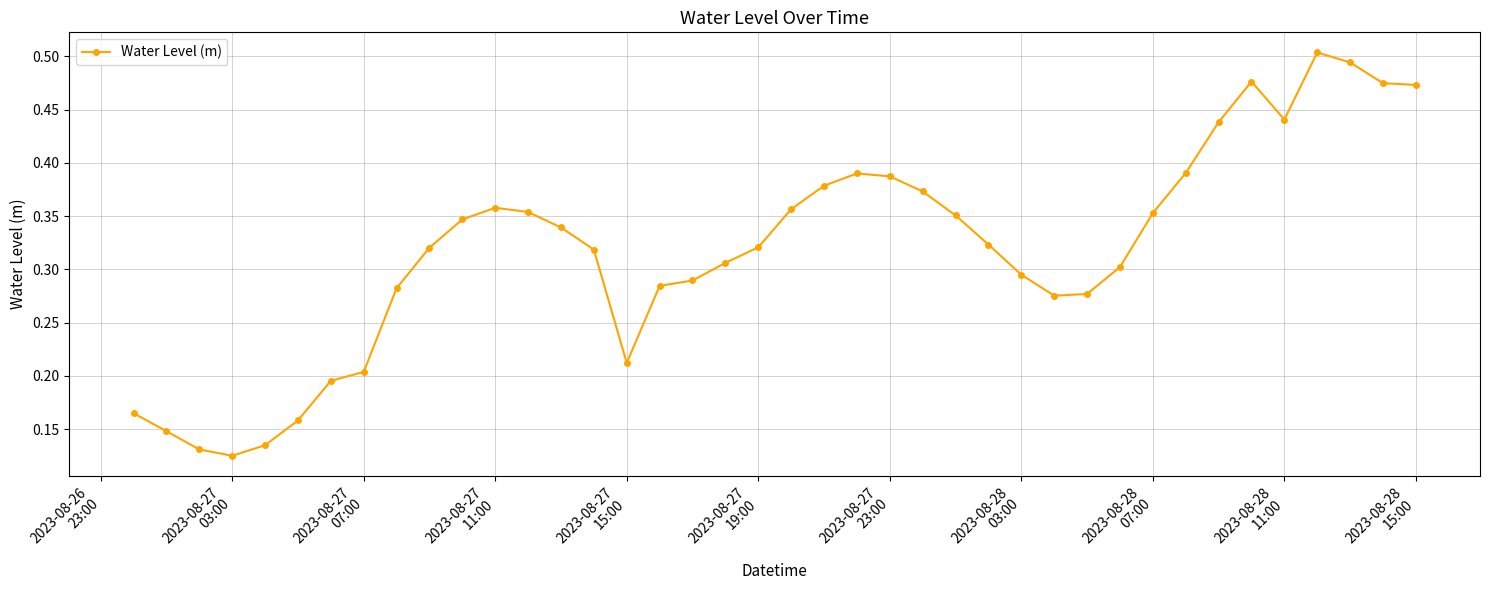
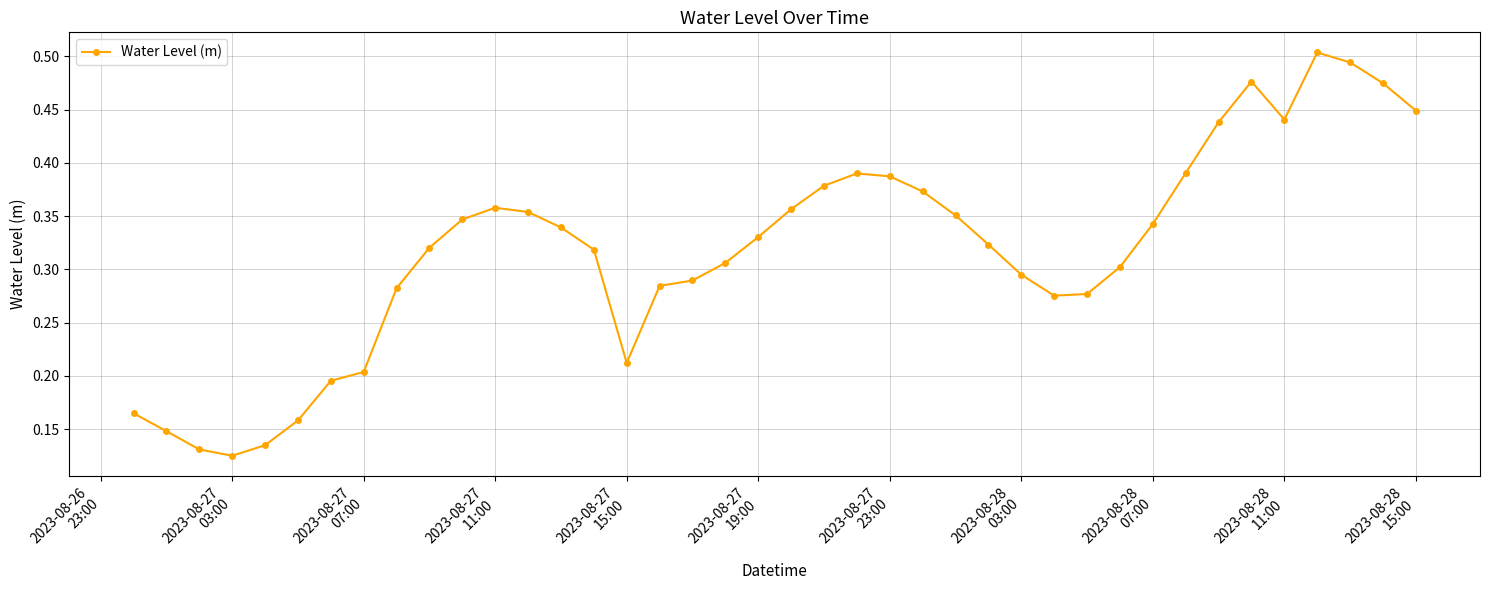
2023-08-27 19:00: 0.321 -> 0.330
2023-08-28 07:00: 0.353 -> 0.343
2023-08-28 15:00: 0.473 -> 0.449
